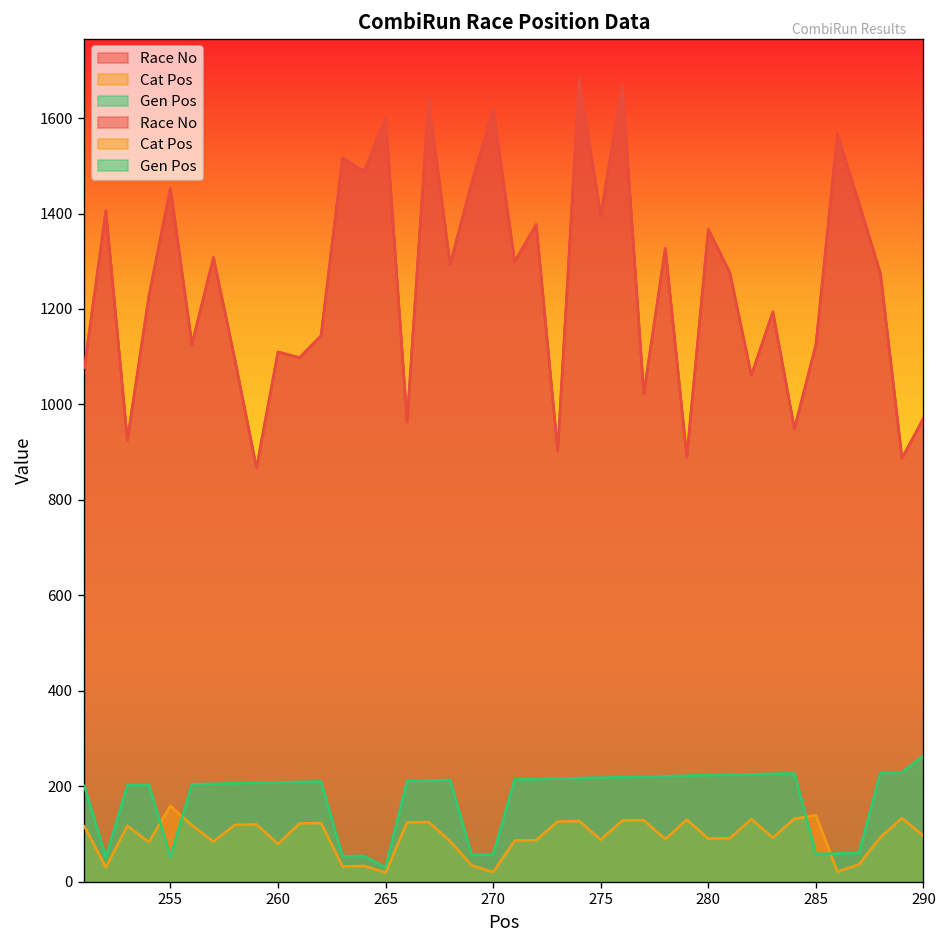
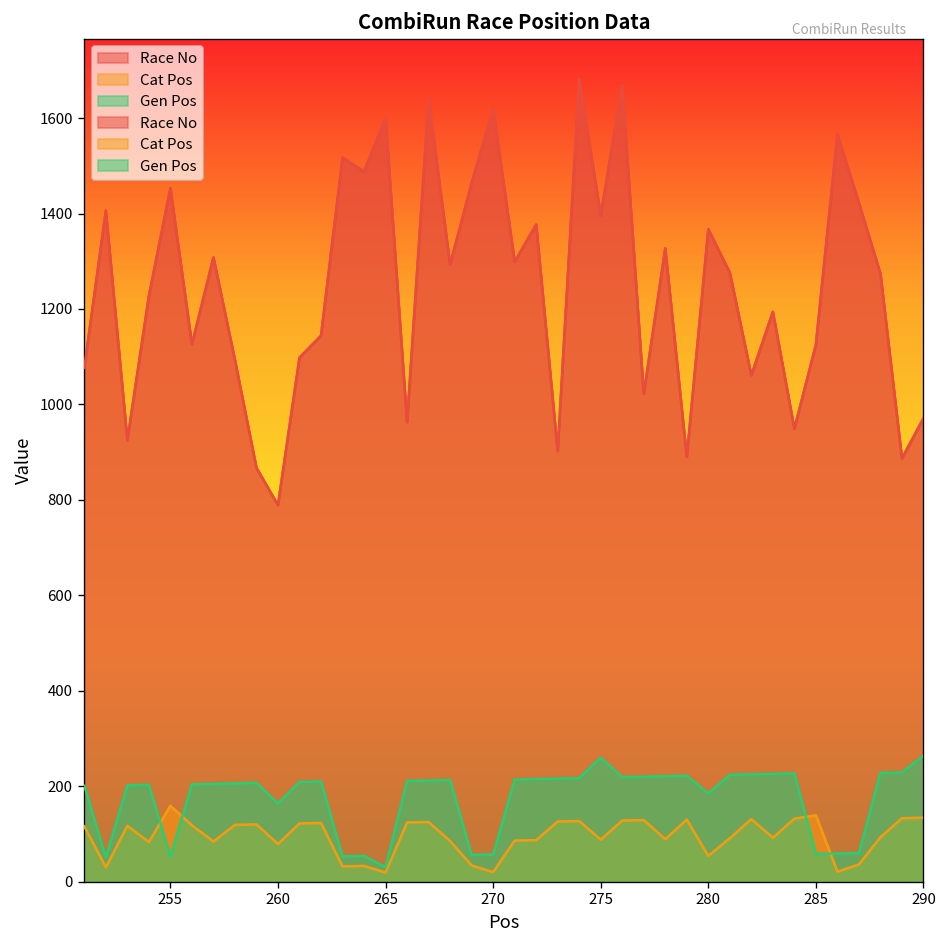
Race No, 260: 1110 -> 790
Gen Pos, 260: 210 -> 160
Gen Pos, 275: 220 -> 260
Cat Pos, 280: 90 -> 50
Gen Pos, 280: 220 -> 190
Cat Pos, 290: 100 -> 130
